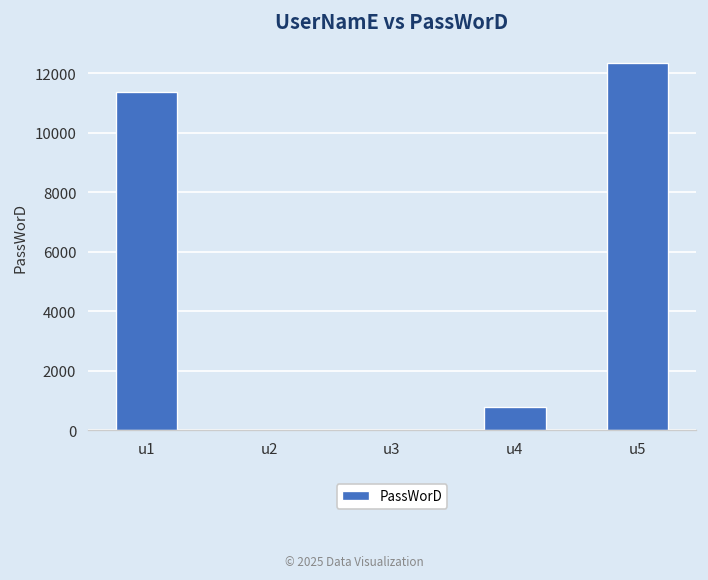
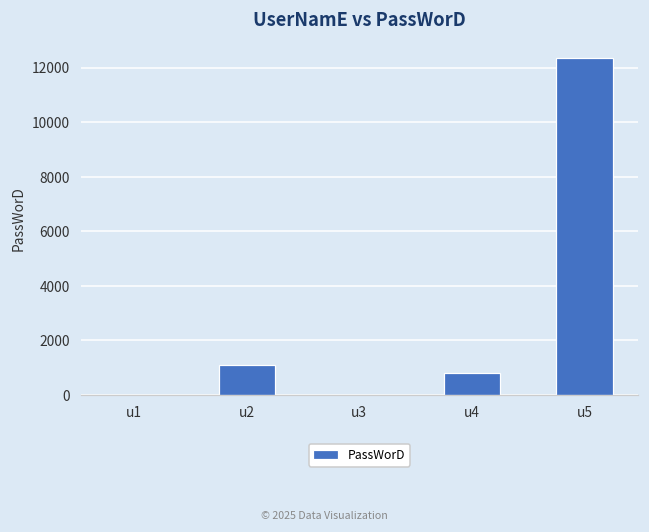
u1: 11400 -> 0
u2: 0 -> 1100
